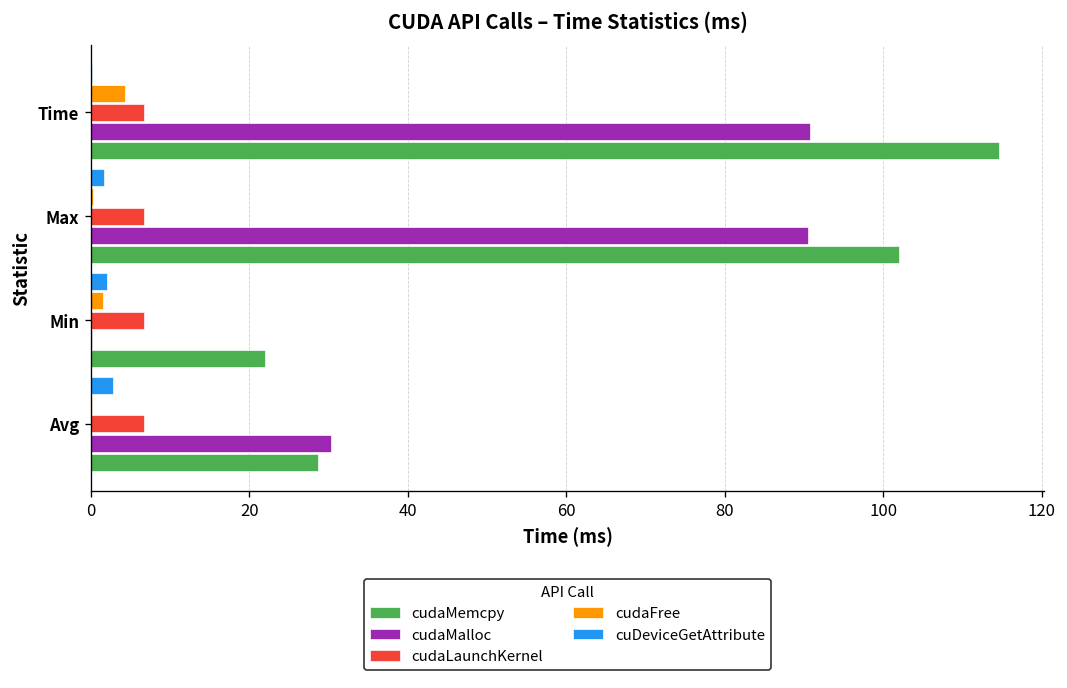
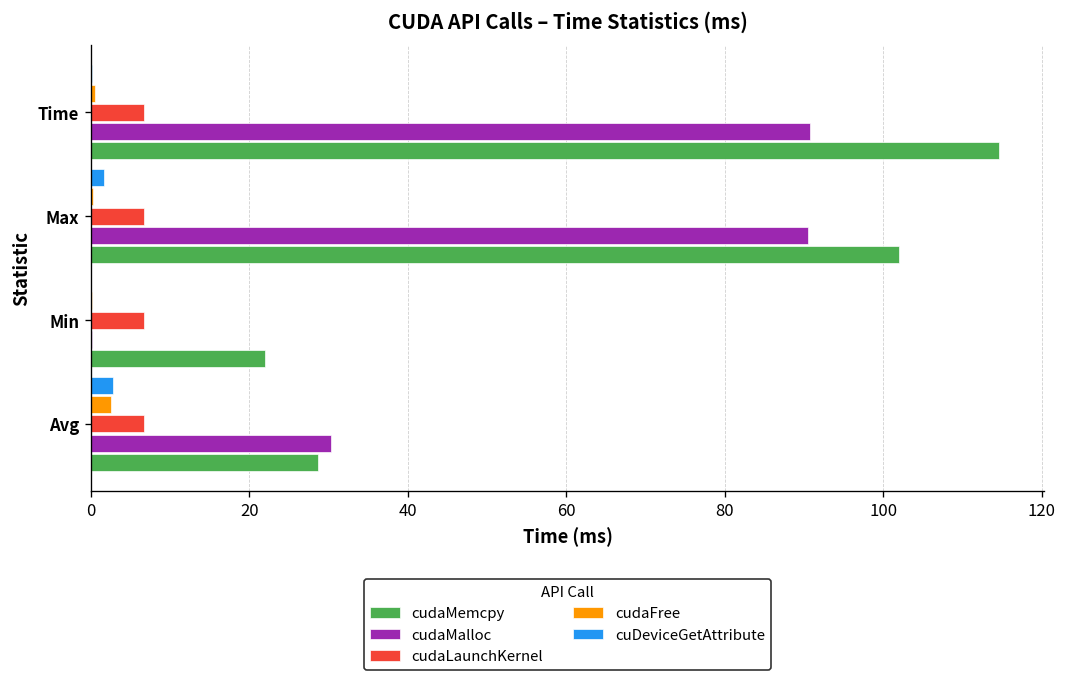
cudaFree, Time: 4 -> 0
cuDeviceGetAttribute, Min: 2 -> 0
cudaFree, Min: 2 -> 0
cudaFree, Avg: 0 -> 3
